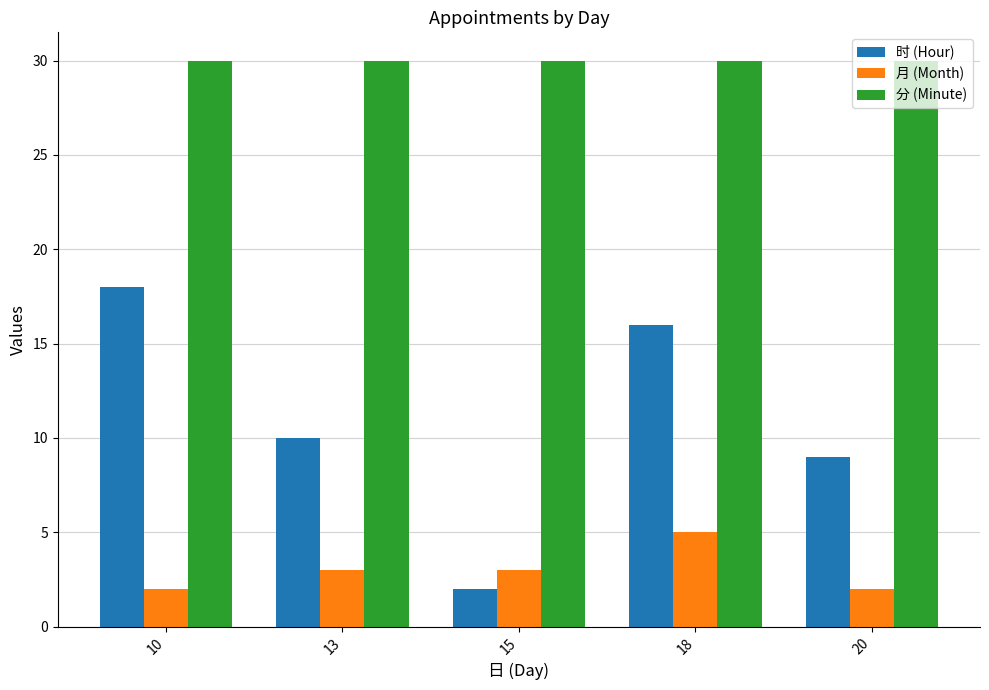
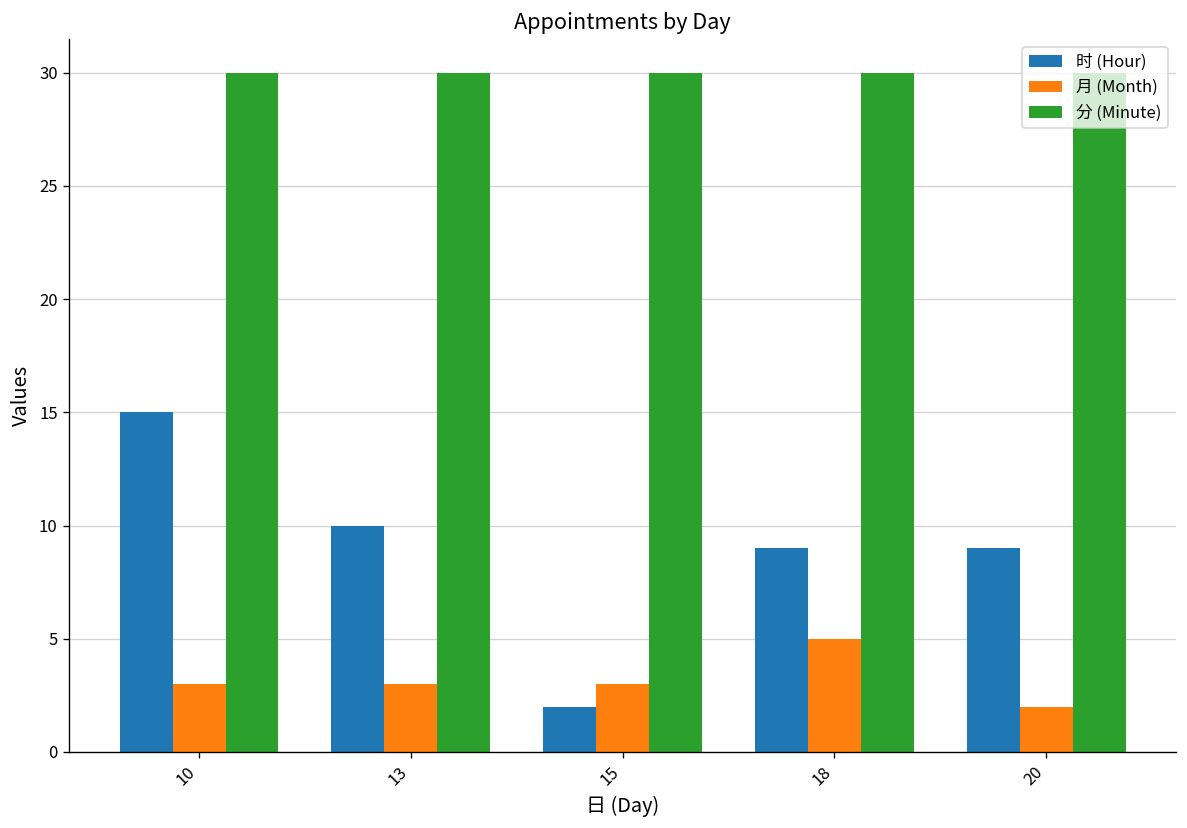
时 (Hour), 10: 18 -> 15
月 (Month), 10: 2 -> 3
时 (Hour), 18: 16 -> 9
